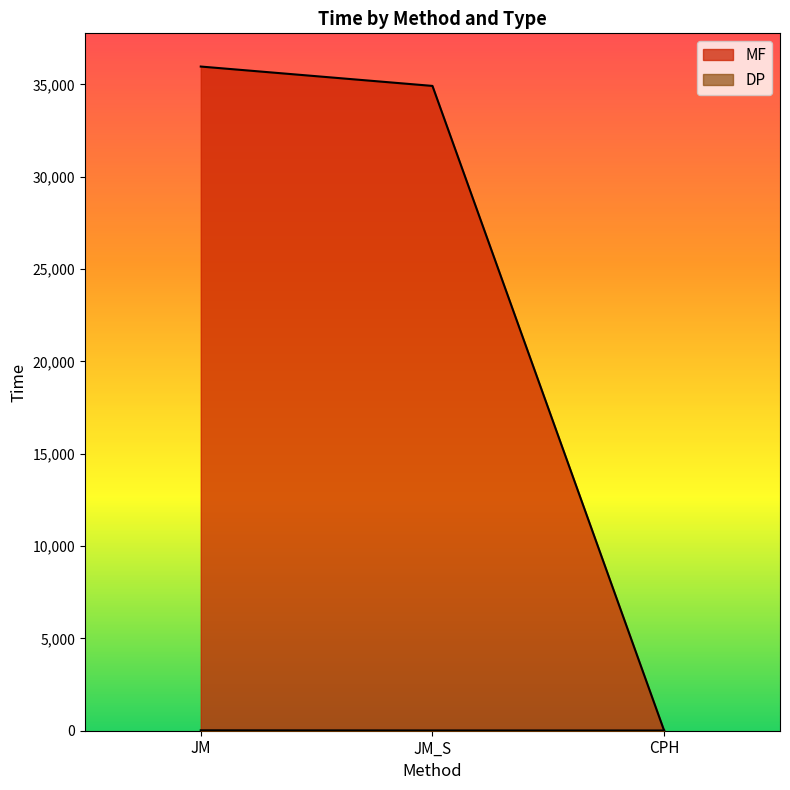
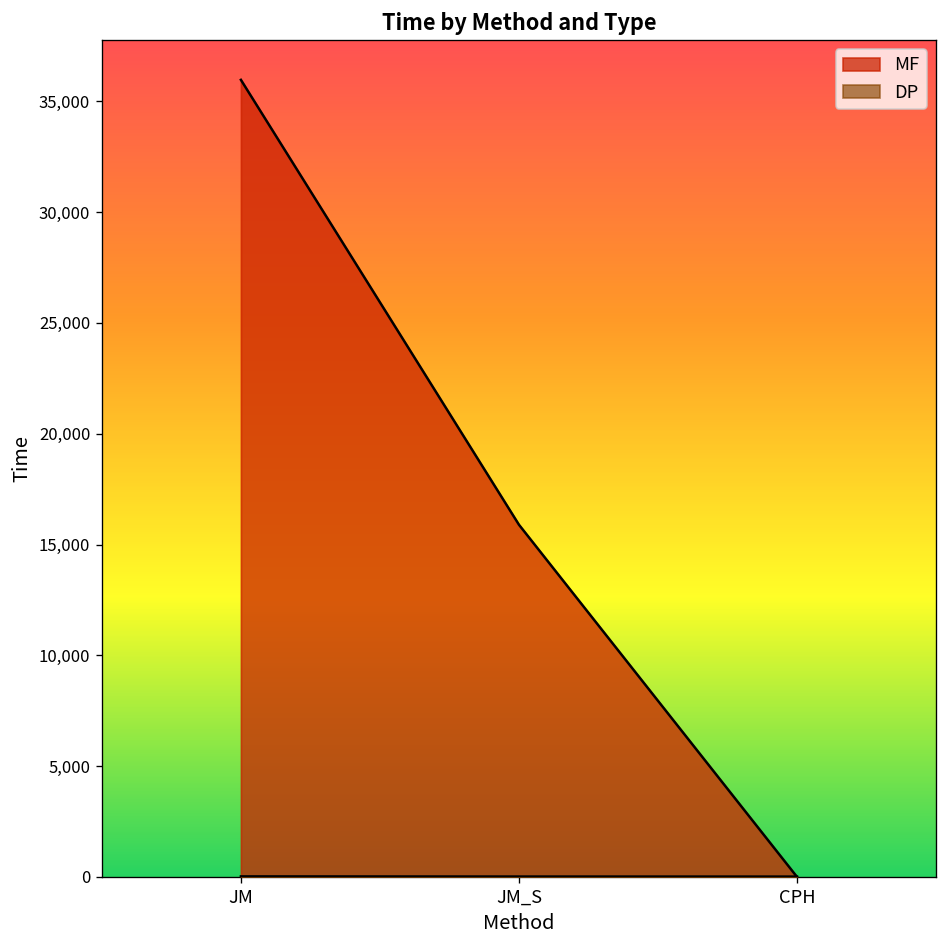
MF, JM_S: 34,900 -> 15,900
